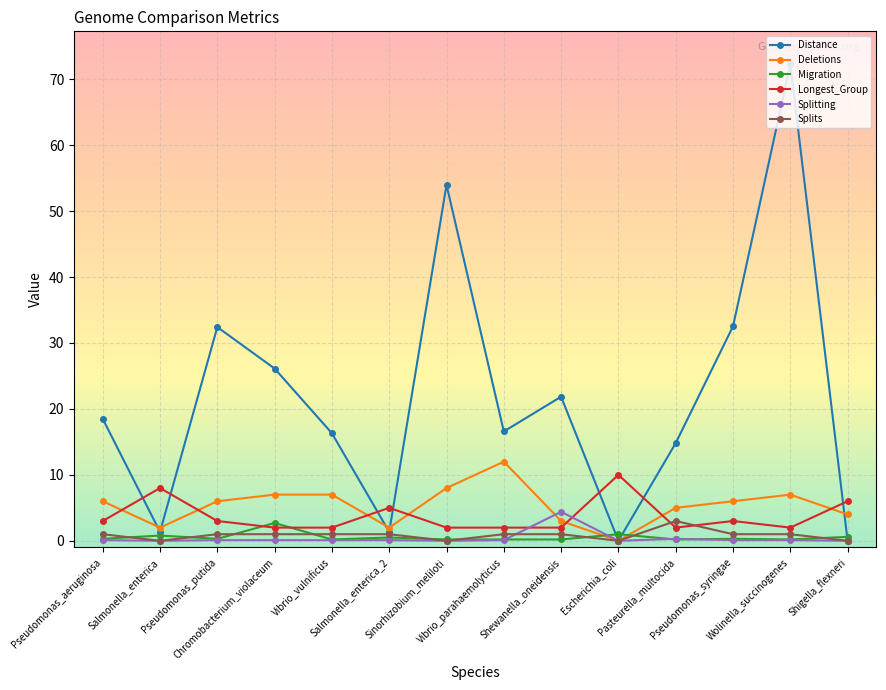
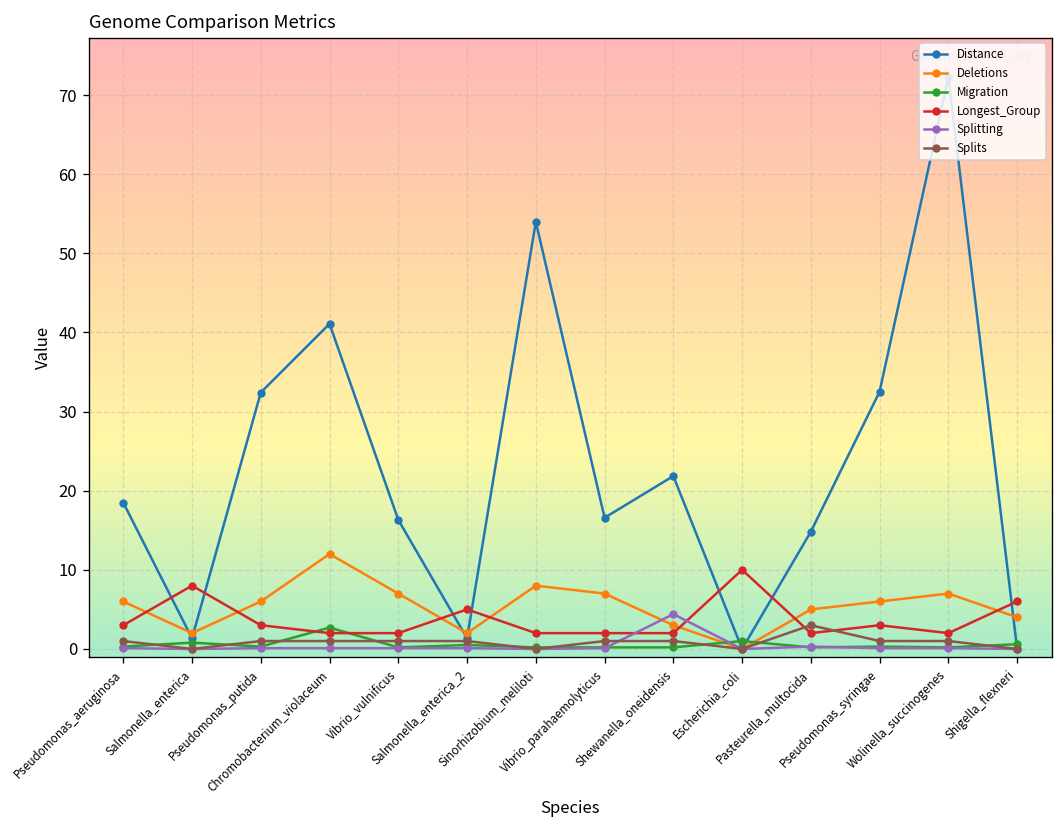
Distance, Chromobacterium_violaceum: 26 -> 41
Deletions, Chromobacterium_violaceum: 7 -> 12
Deletions, Vibrio_parahaemolyticus: 12 -> 7
